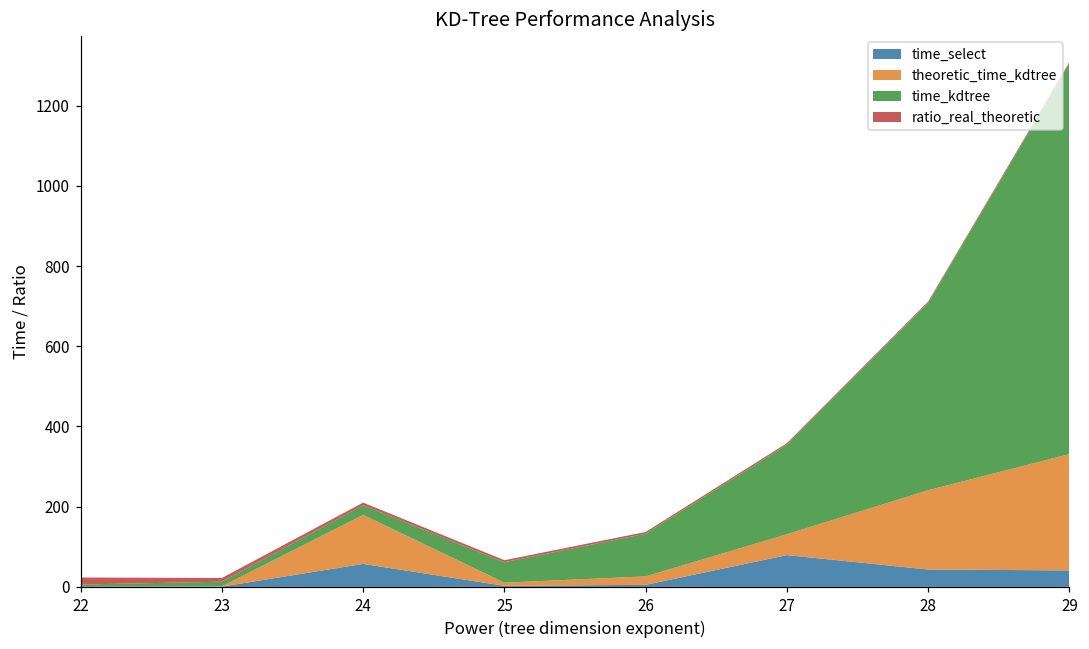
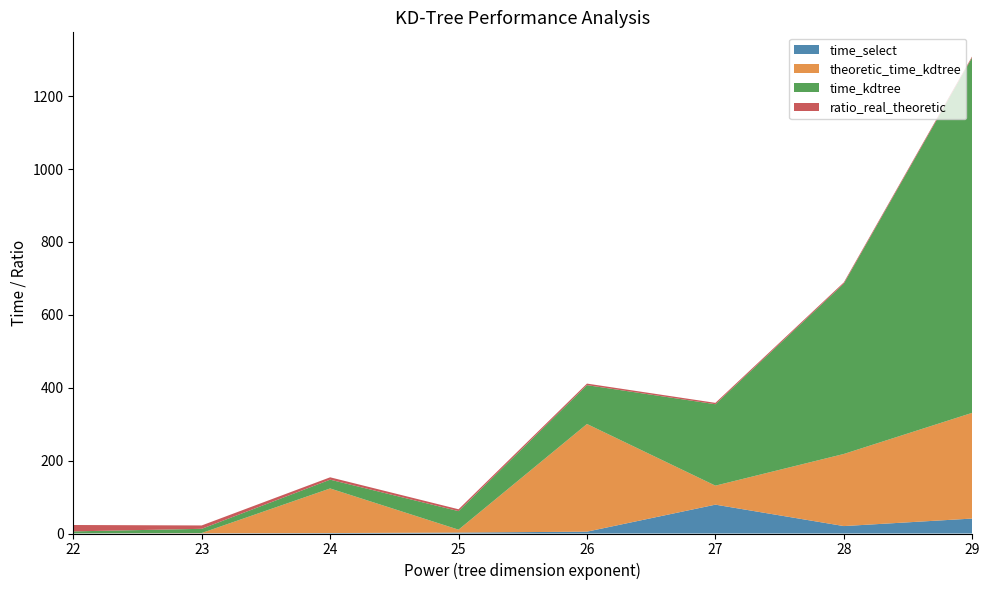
time_select, 24: 60 -> 0
theoretic_time_kdtree, 26: 20 -> 300
time_select, 28: 40 -> 20
